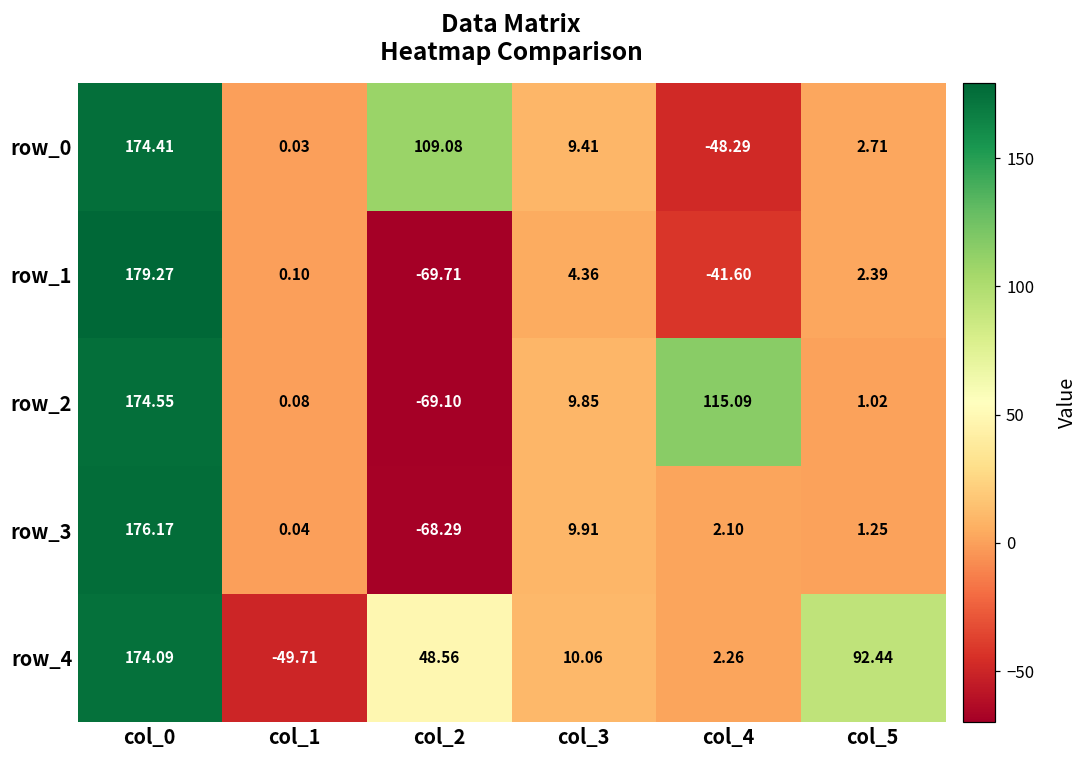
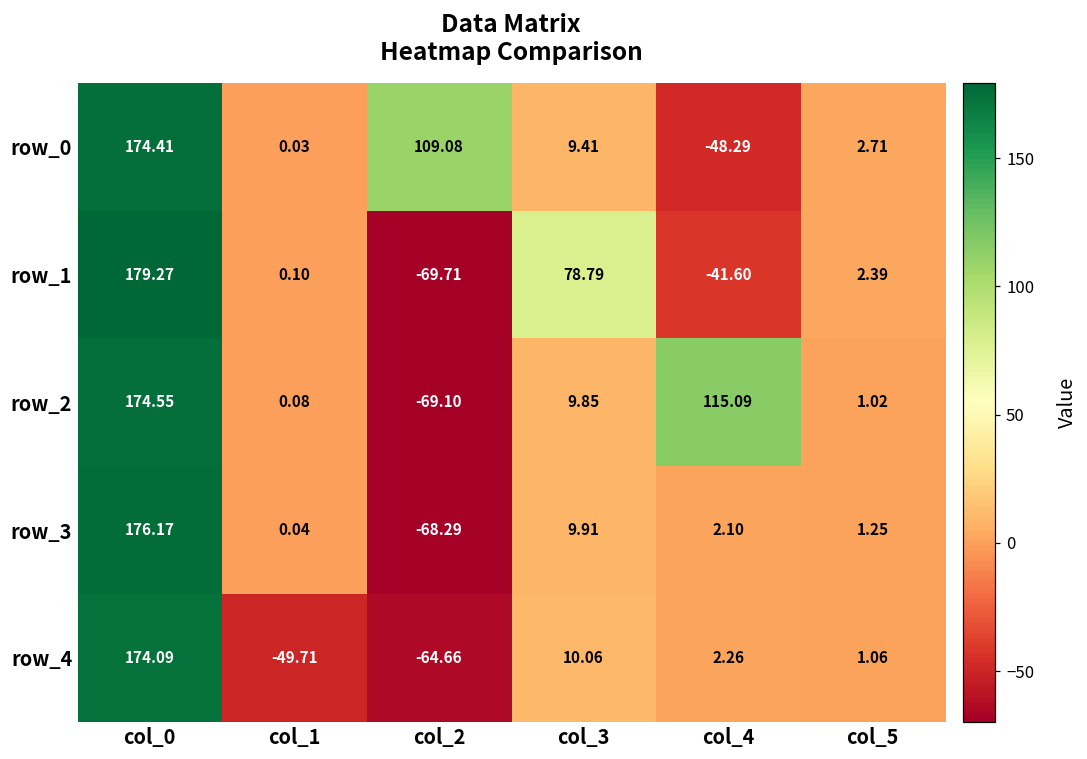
row_1, col_3: 4.36 -> 78.79
row_4, col_2: 48.56 -> -64.66
row_4, col_5: 92.44 -> 1.06
